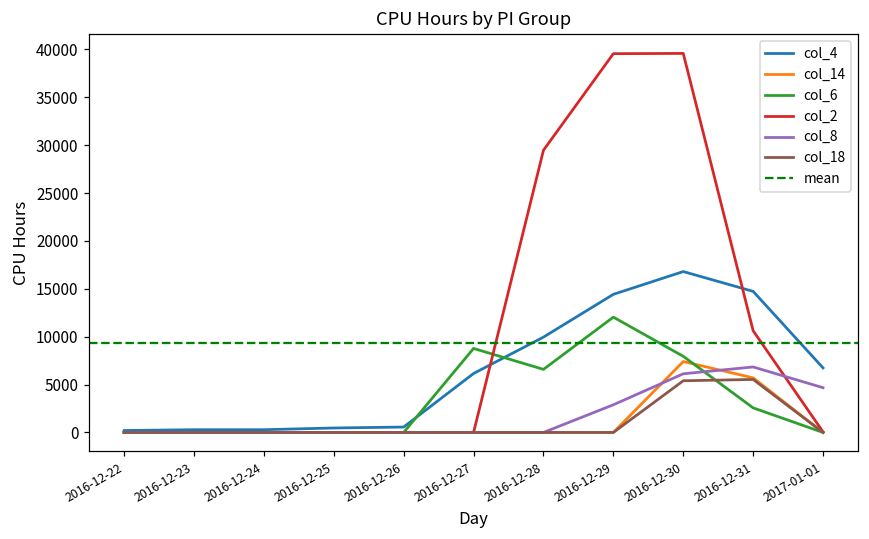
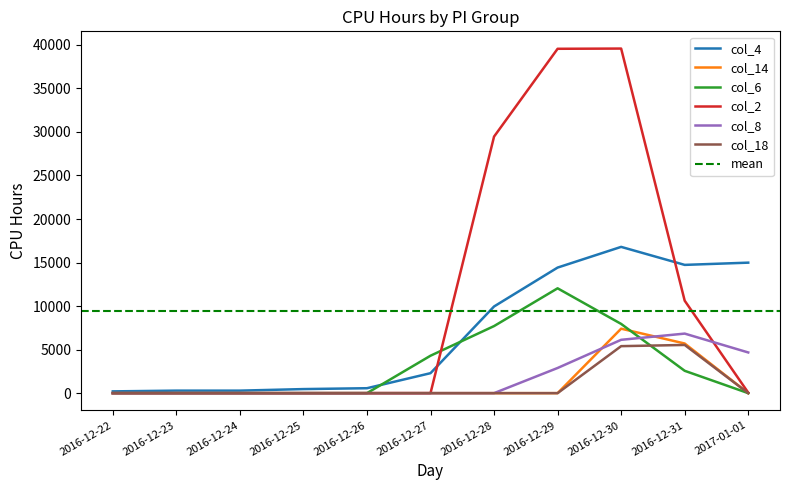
col_4, 2016-12-27: 6000 -> 2000
col_6, 2016-12-27: 9000 -> 4000
col_6, 2016-12-28: 7000 -> 8000
col_4, 2017-01-01: 7000 -> 15000
